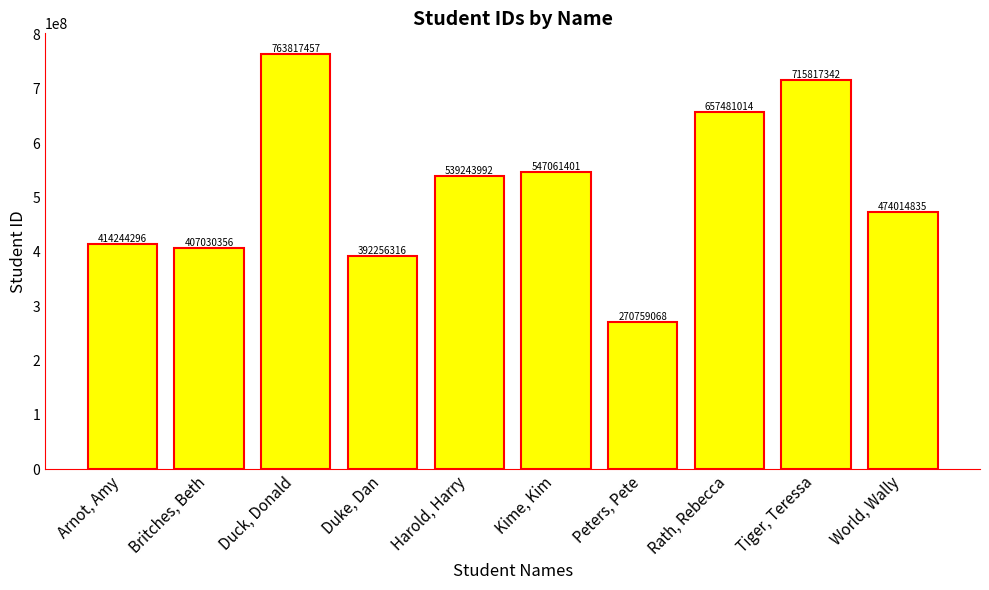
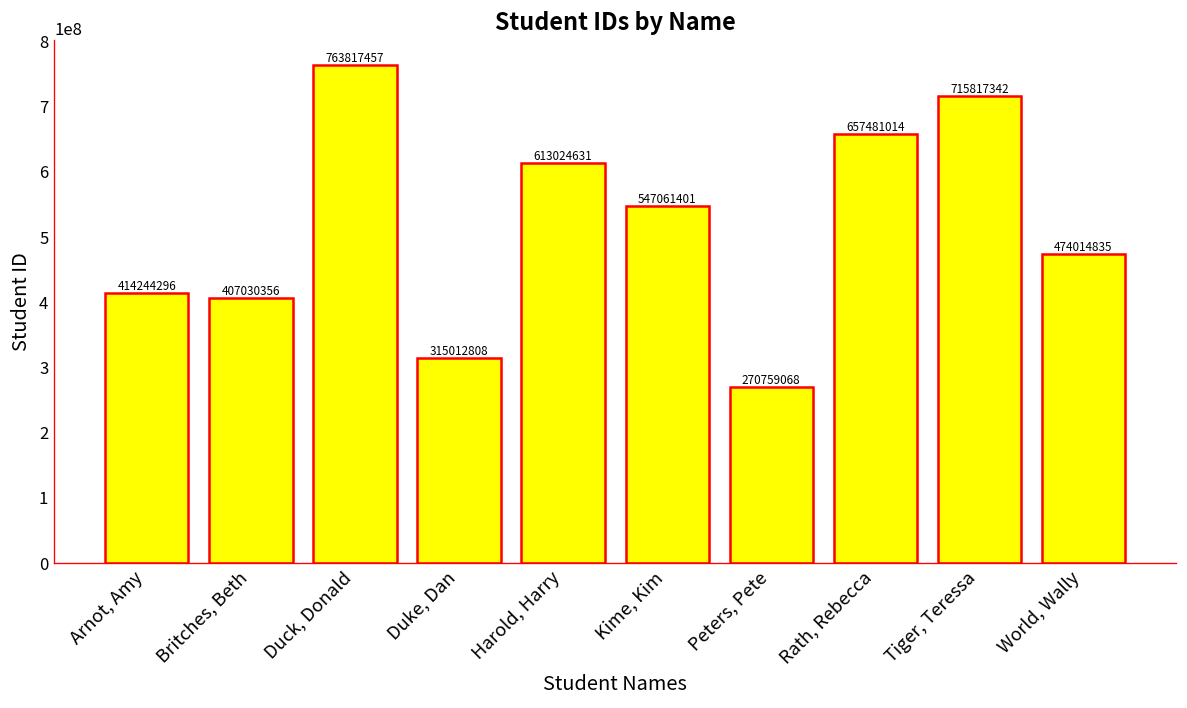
Duke, Dan: 392256316 -> 315012808
Harold, Harry: 539243992 -> 613024631
